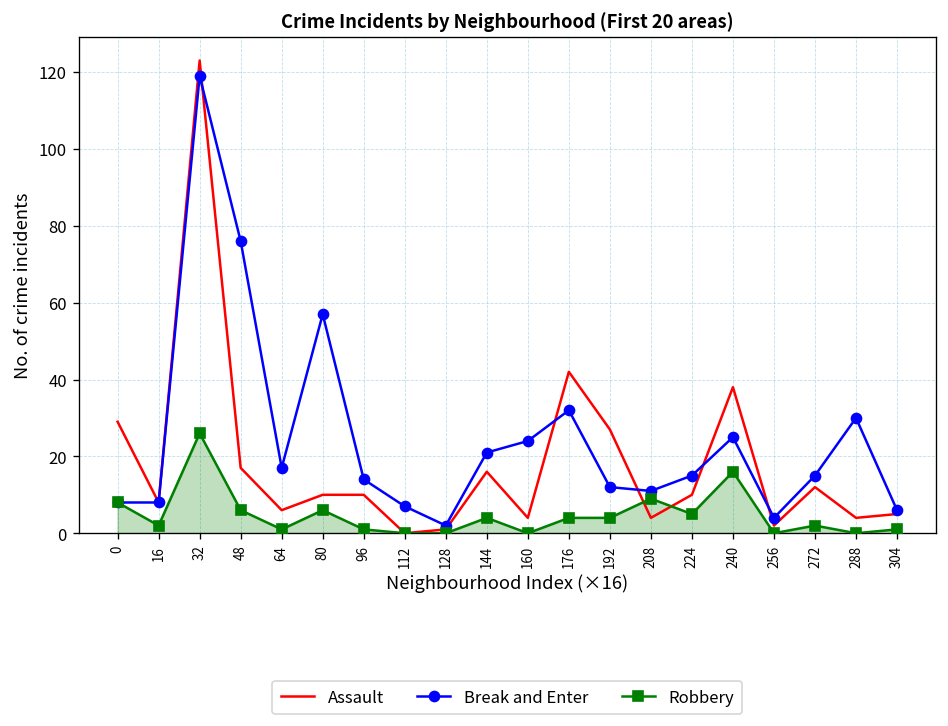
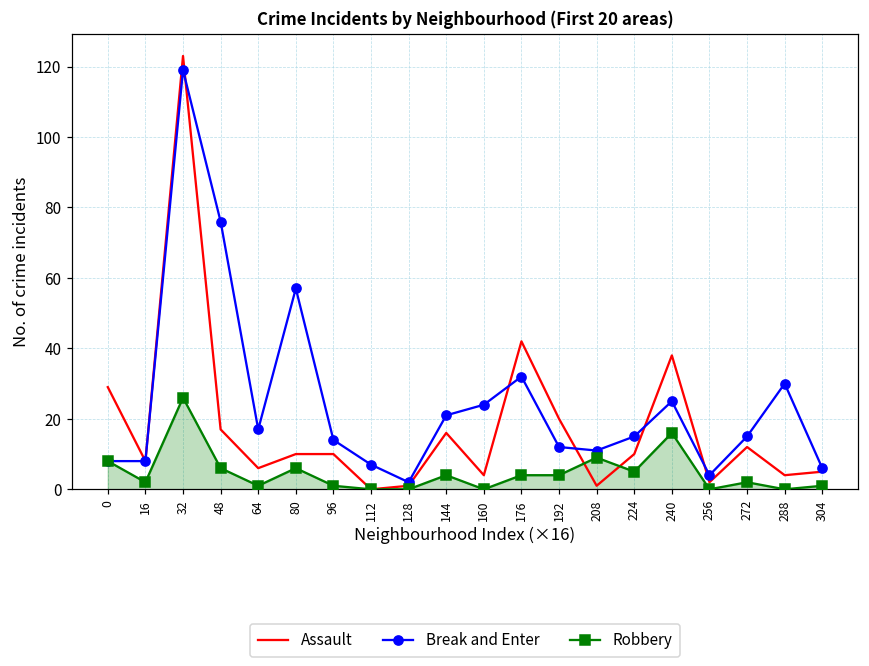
Assault, 192: 27 -> 20
Assault, 208: 4 -> 1
